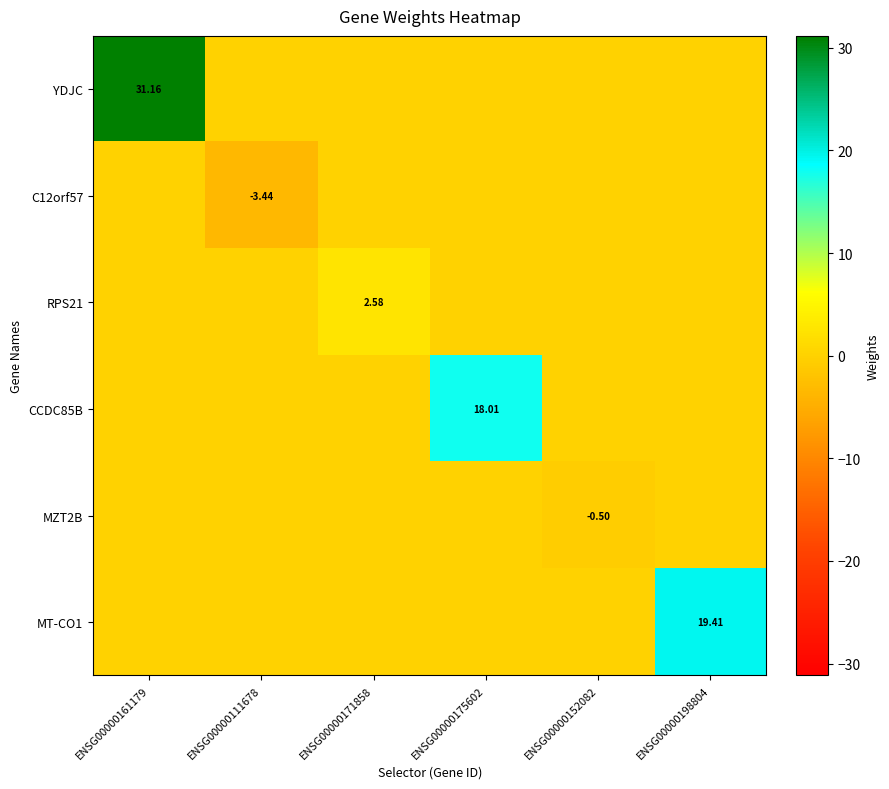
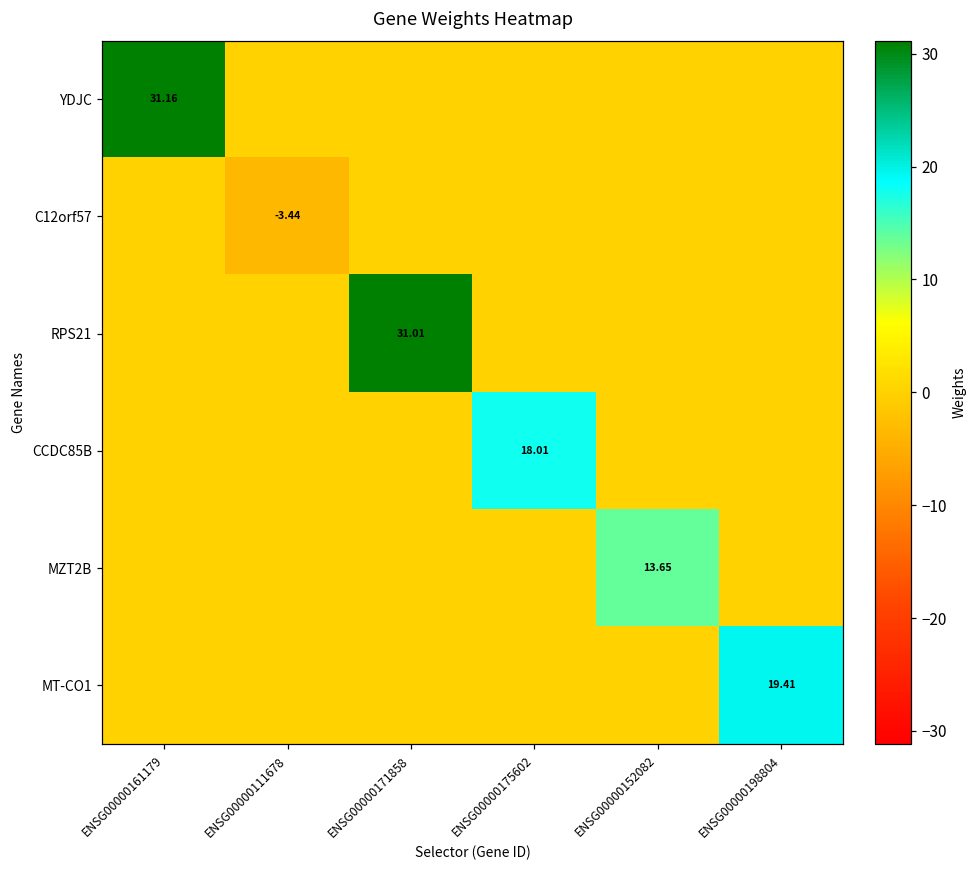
RPS21, ENSG00000171858: 2.58 -> 31.01
MZT2B, ENSG00000152082: -0.50 -> 13.65
